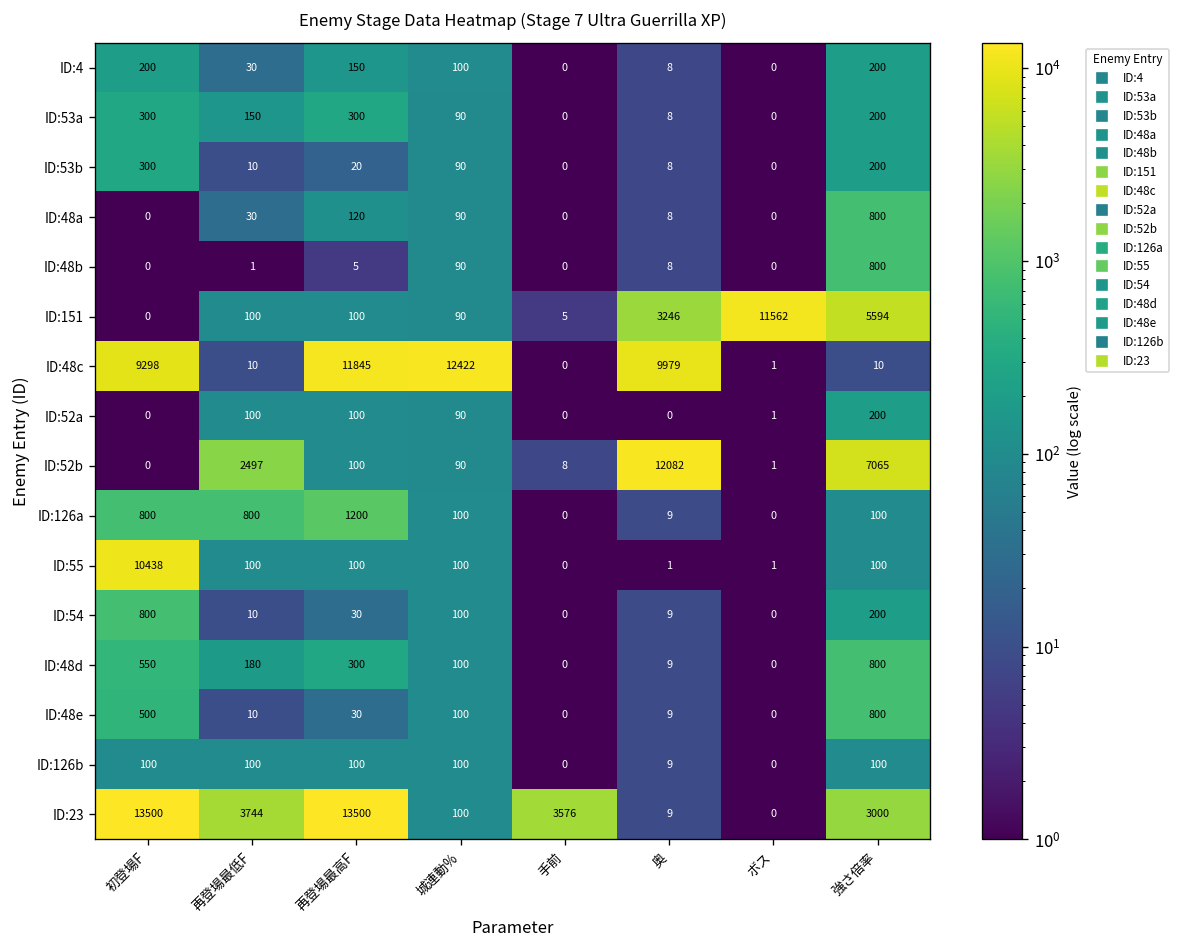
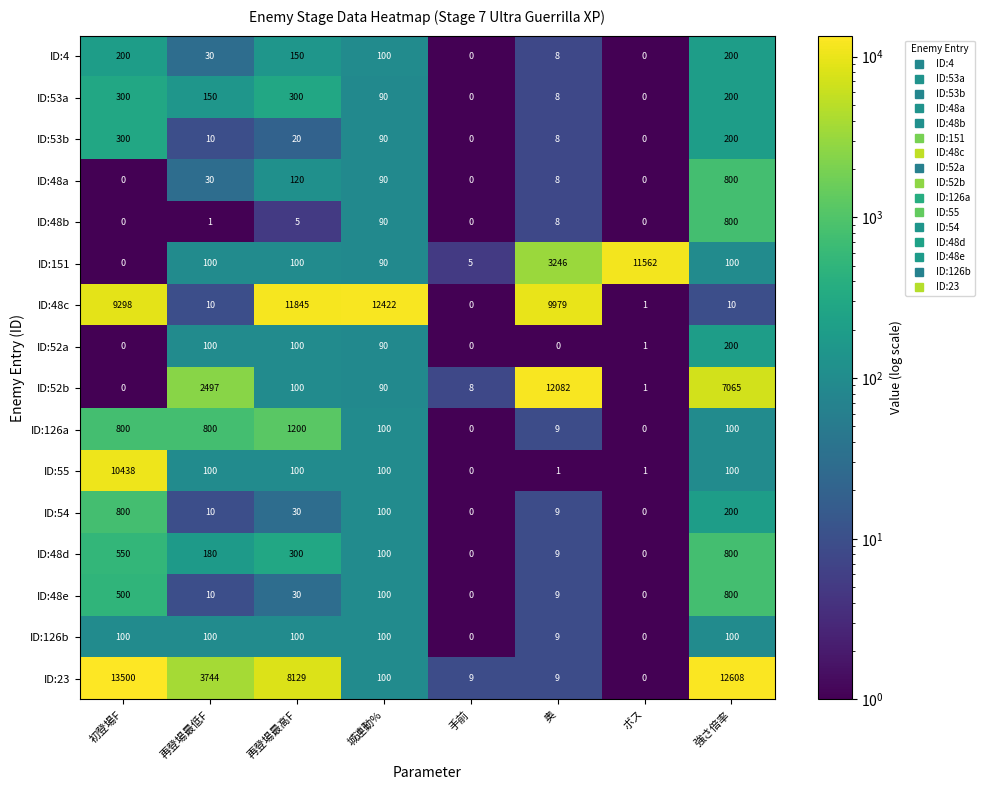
ID:151, 強さ倍率: 5594 -> 100
ID:23, 再登場最高F: 13500 -> 8129
ID:23, 手前: 3576 -> 9
ID:23, 強さ倍率: 3000 -> 12608
